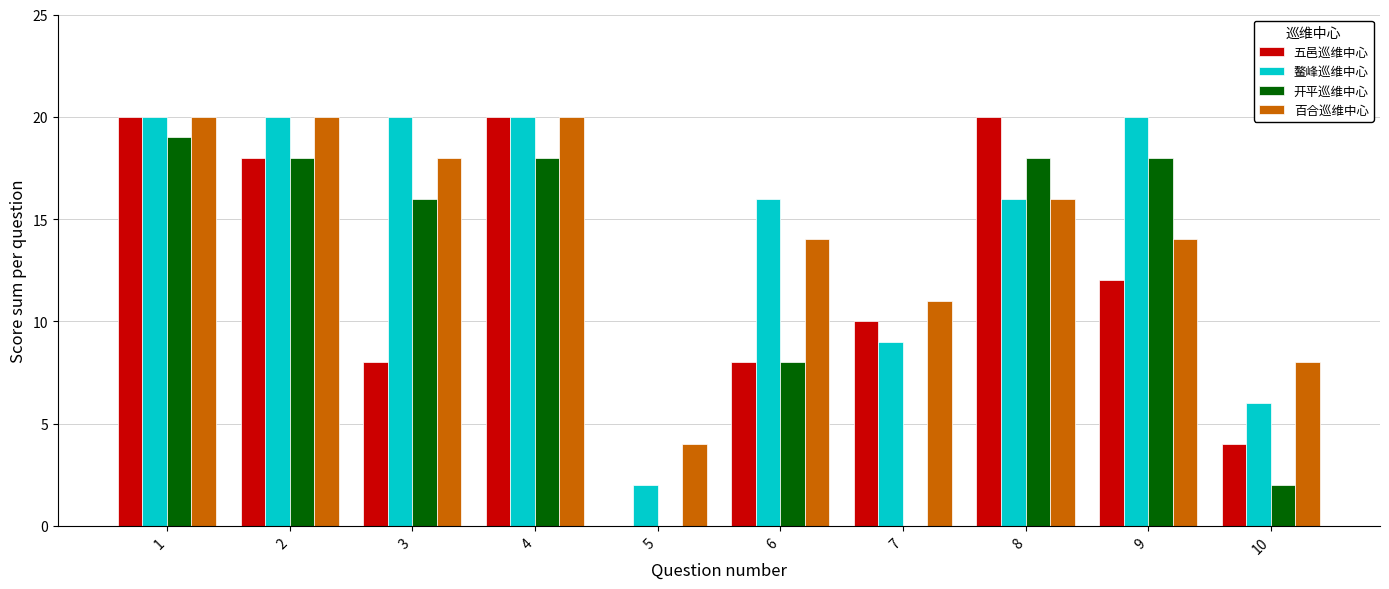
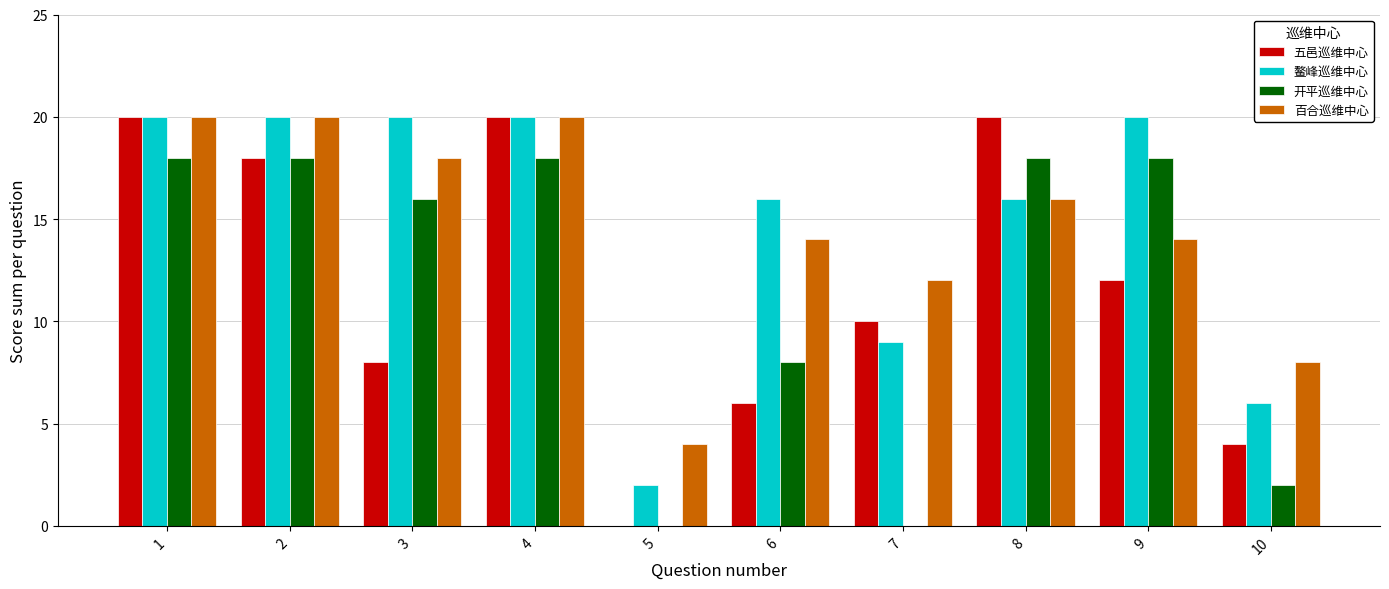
开平巡维中心, 1: 19 -> 18
五邑巡维中心, 6: 8 -> 6
百合巡维中心, 7: 11 -> 12
